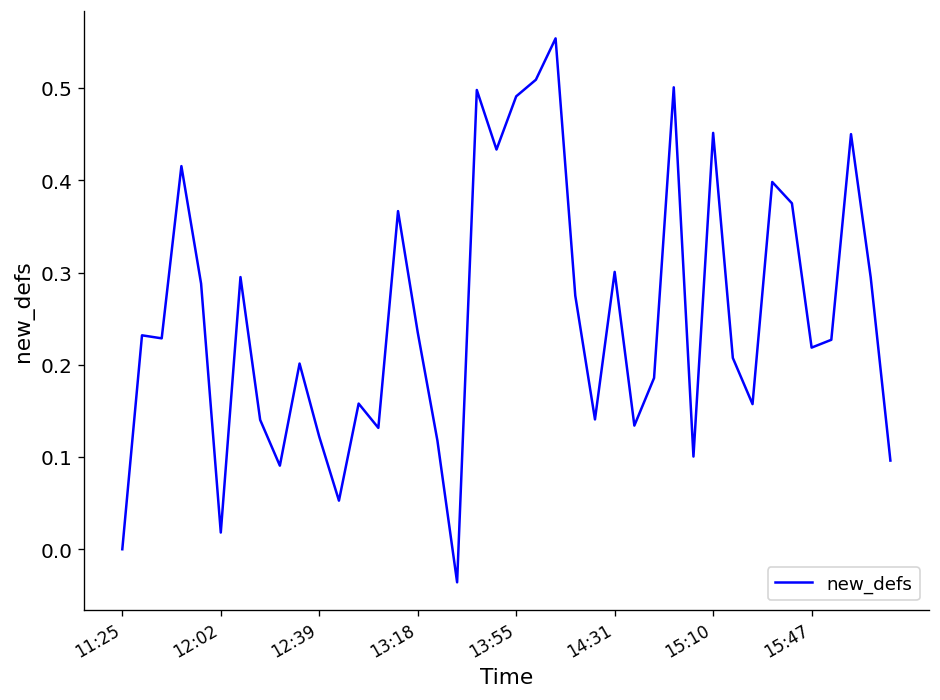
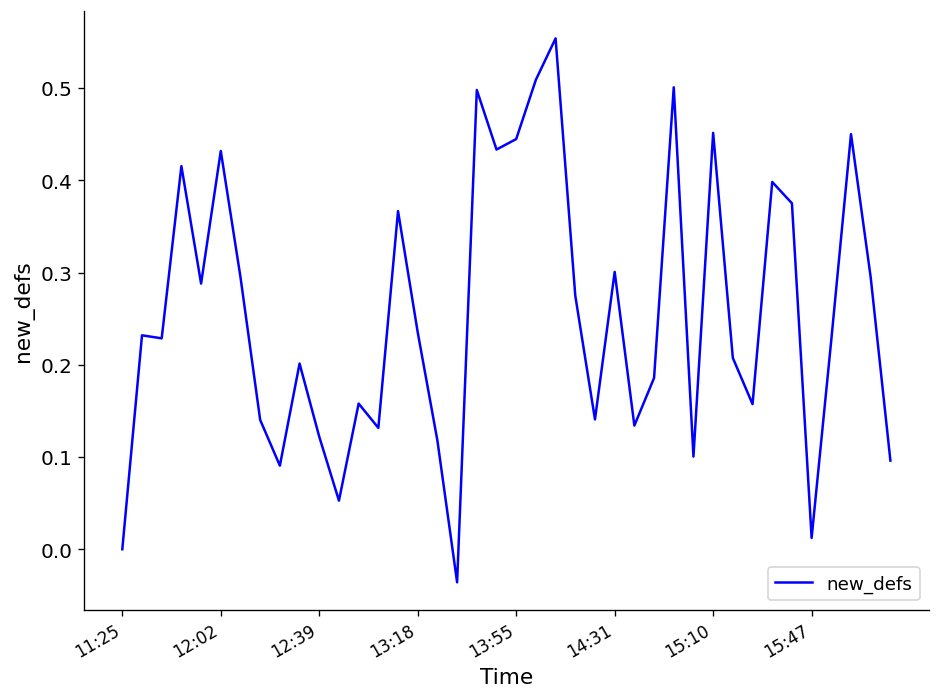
12:02: 0.02 -> 0.43
13:55: 0.49 -> 0.44
15:47: 0.22 -> 0.01
